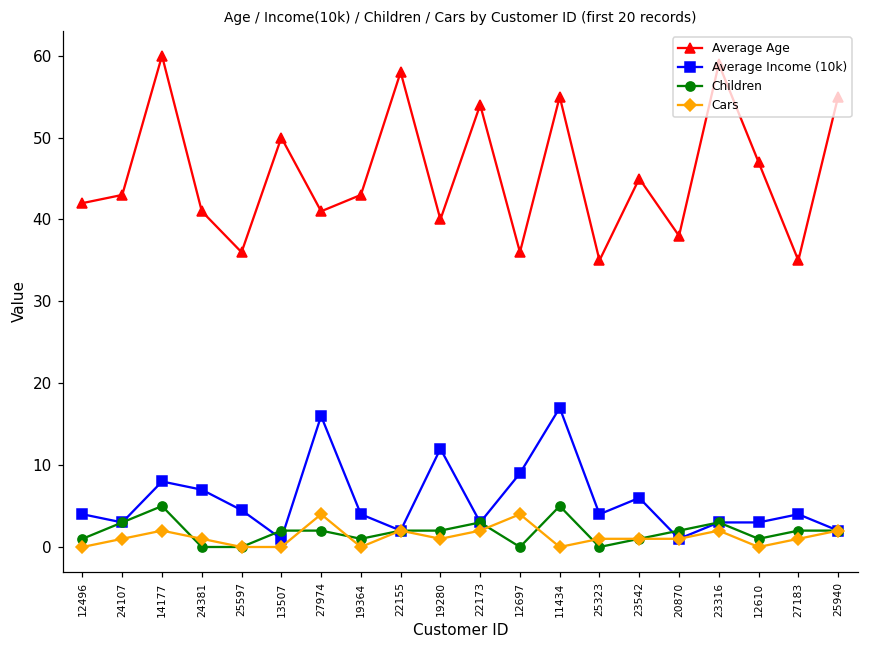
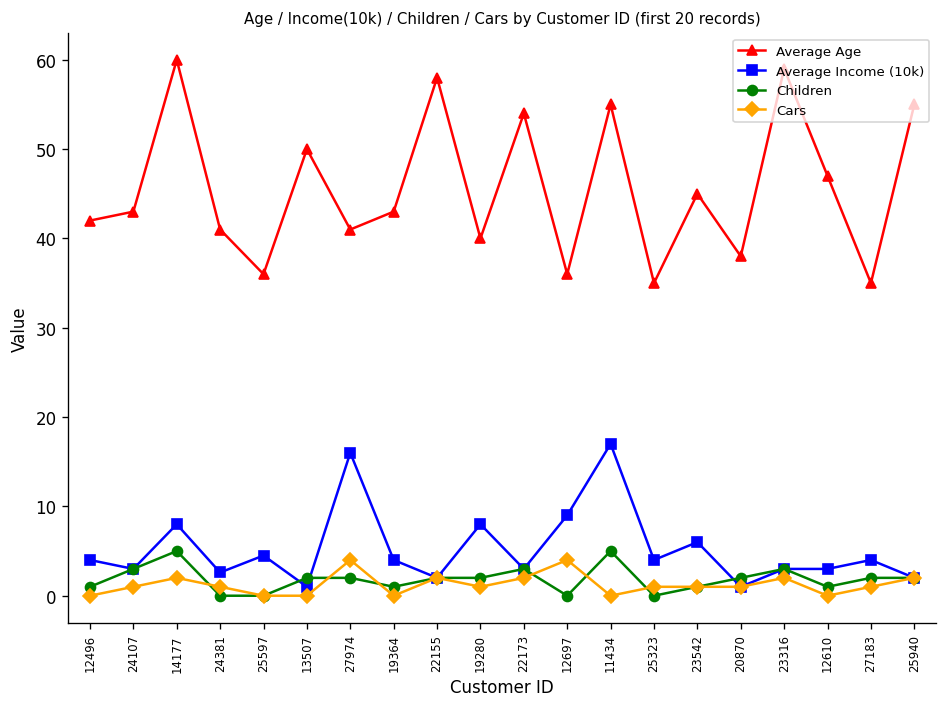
Average Income (10k), 24381: 7 -> 3
Average Income (10k), 19280: 12 -> 8
